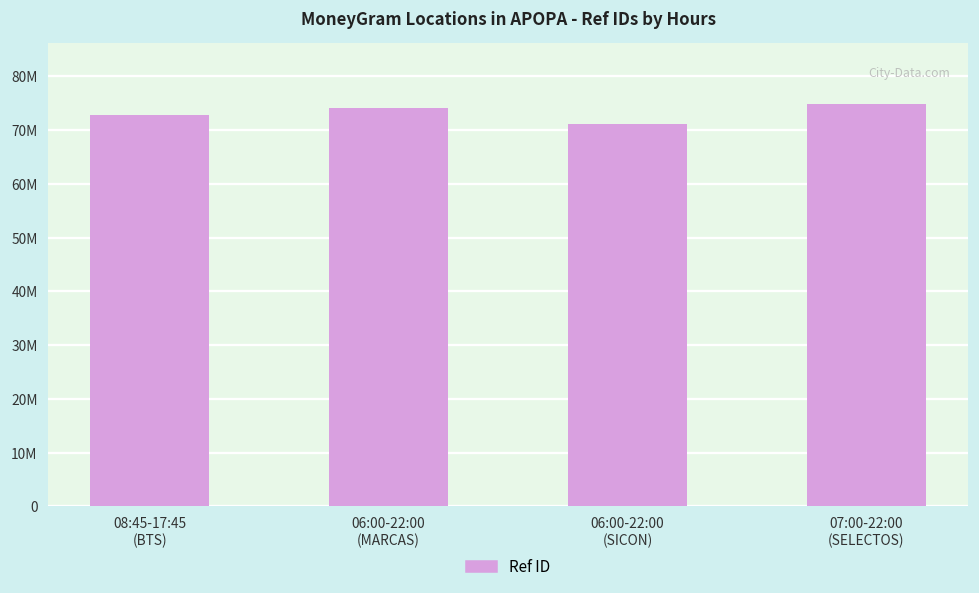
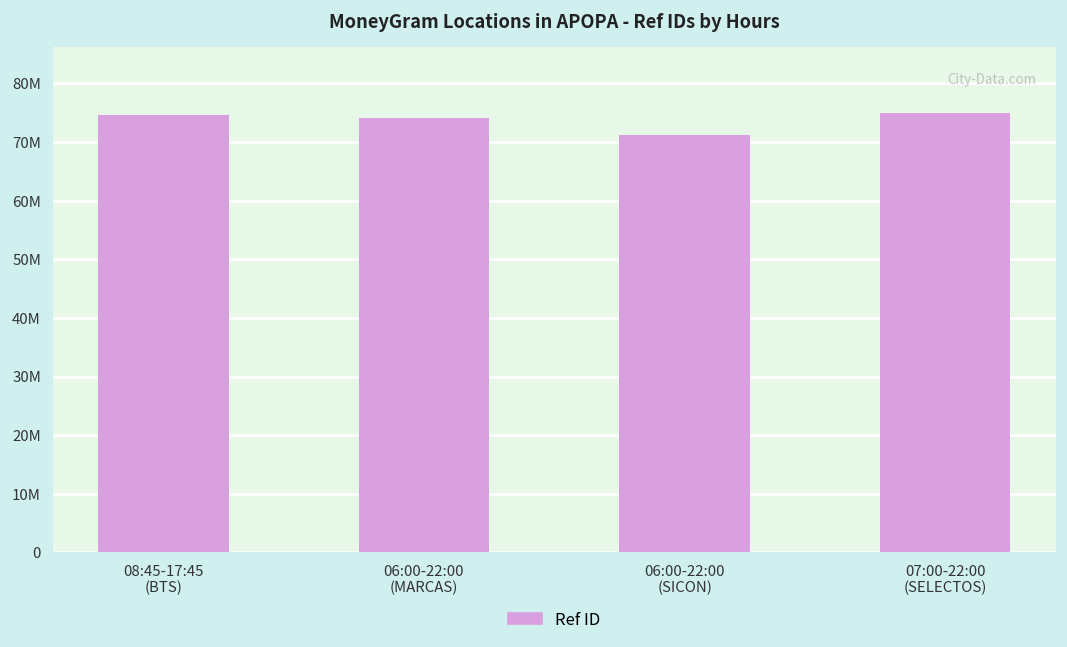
08:45-17:45 (BTS): 73000000 -> 75000000
